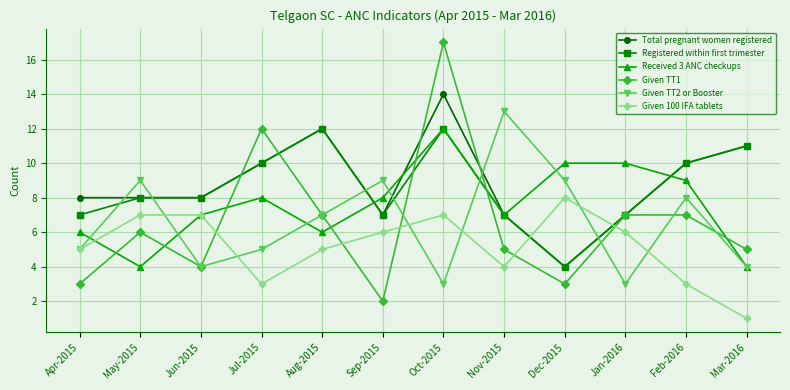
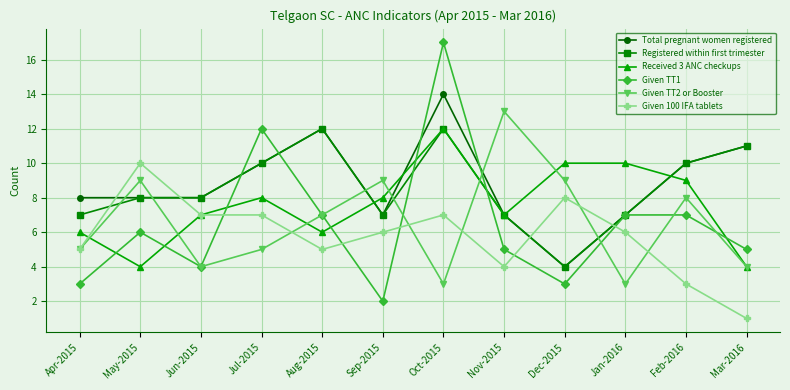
Given 100 IFA tablets, May-2015: 7 -> 10
Given 100 IFA tablets, Jul-2015: 3 -> 7
